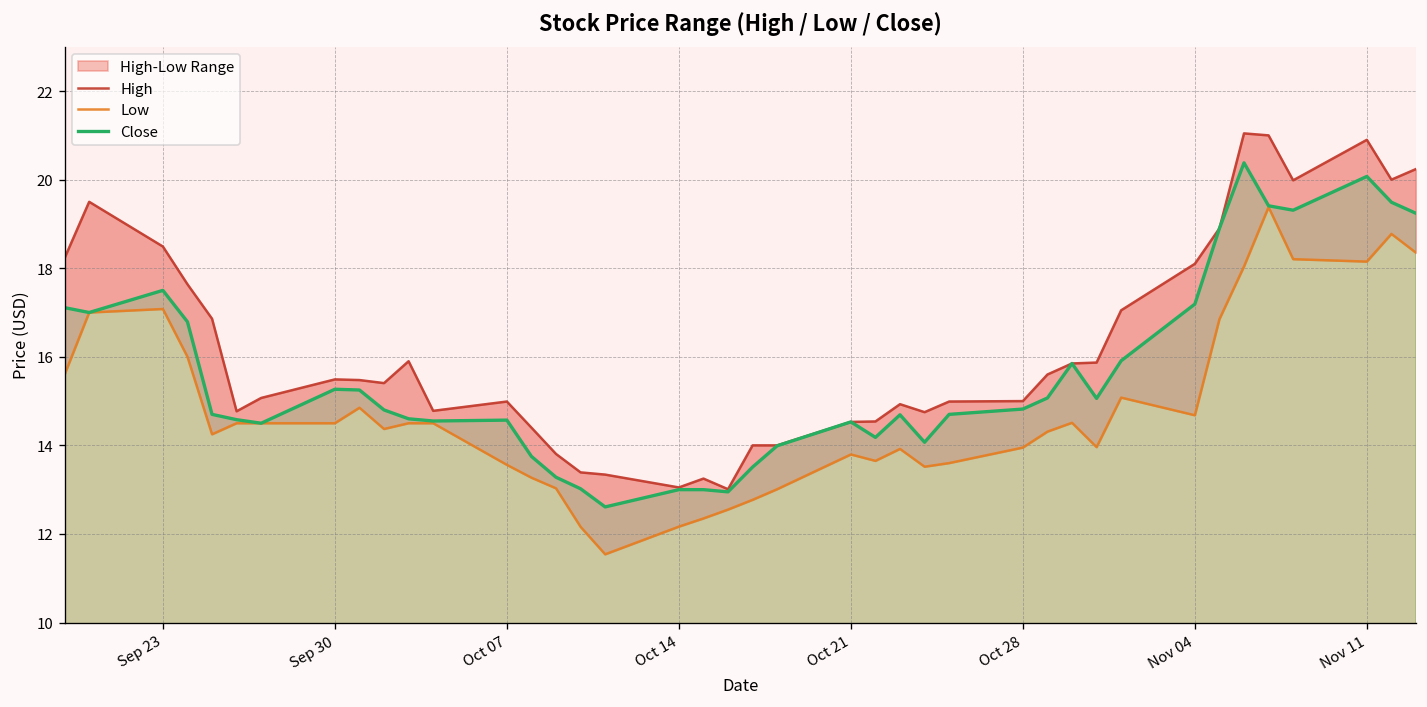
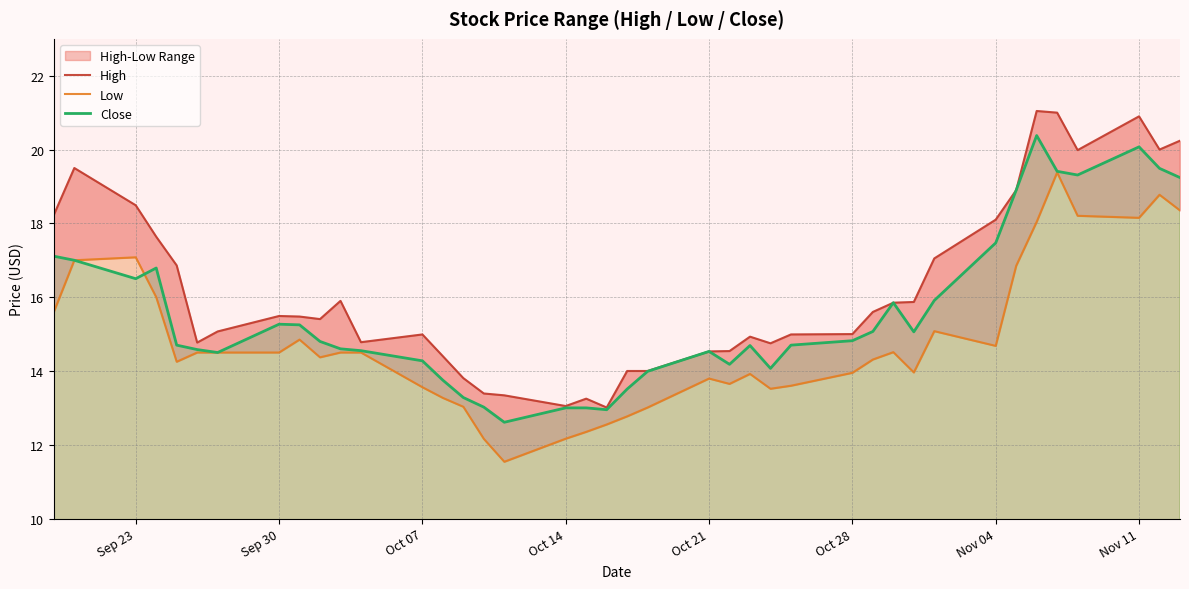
Close, Sep 23: 17.5 -> 16.5
Close, Oct 07: 14.6 -> 14.3
Close, Nov 04: 17.2 -> 17.5
